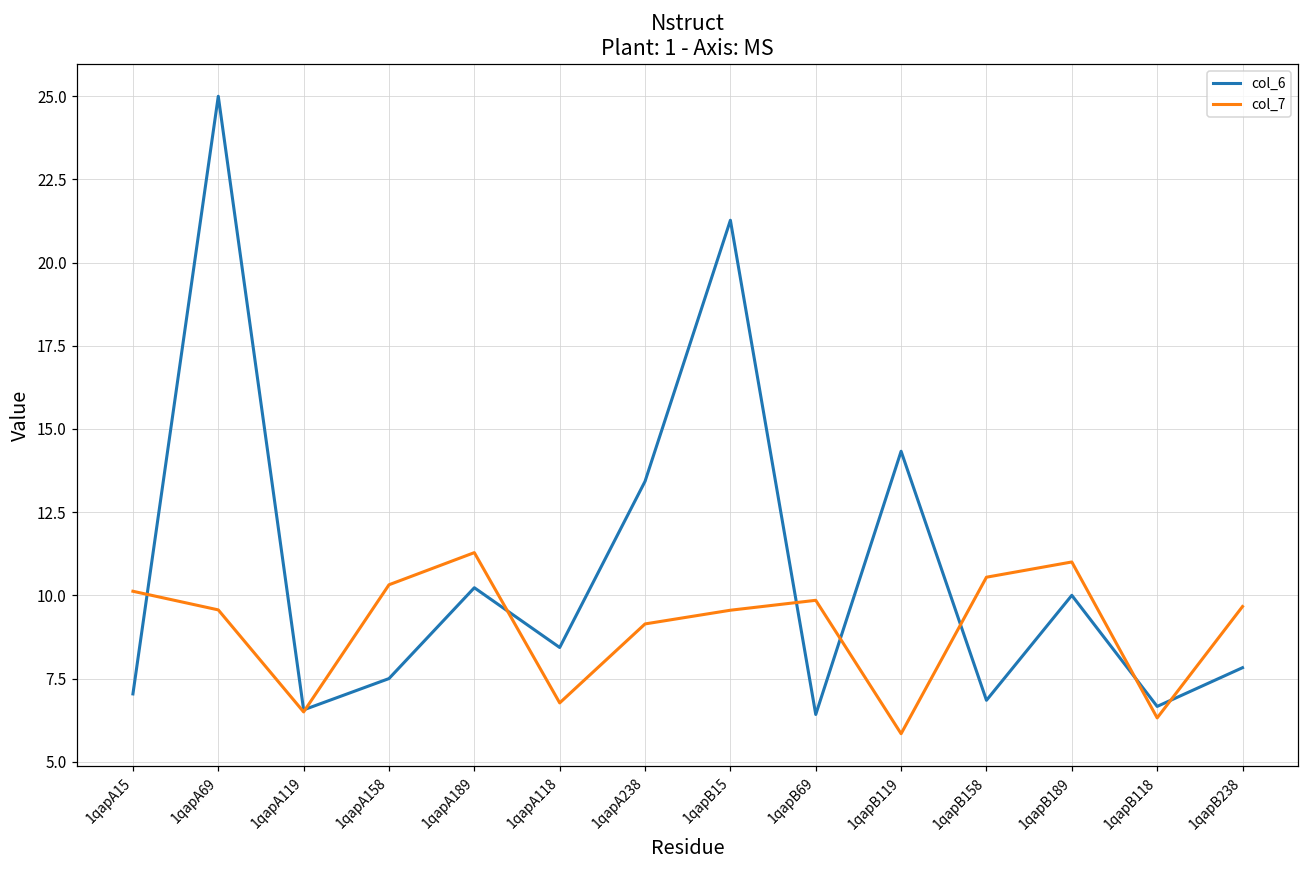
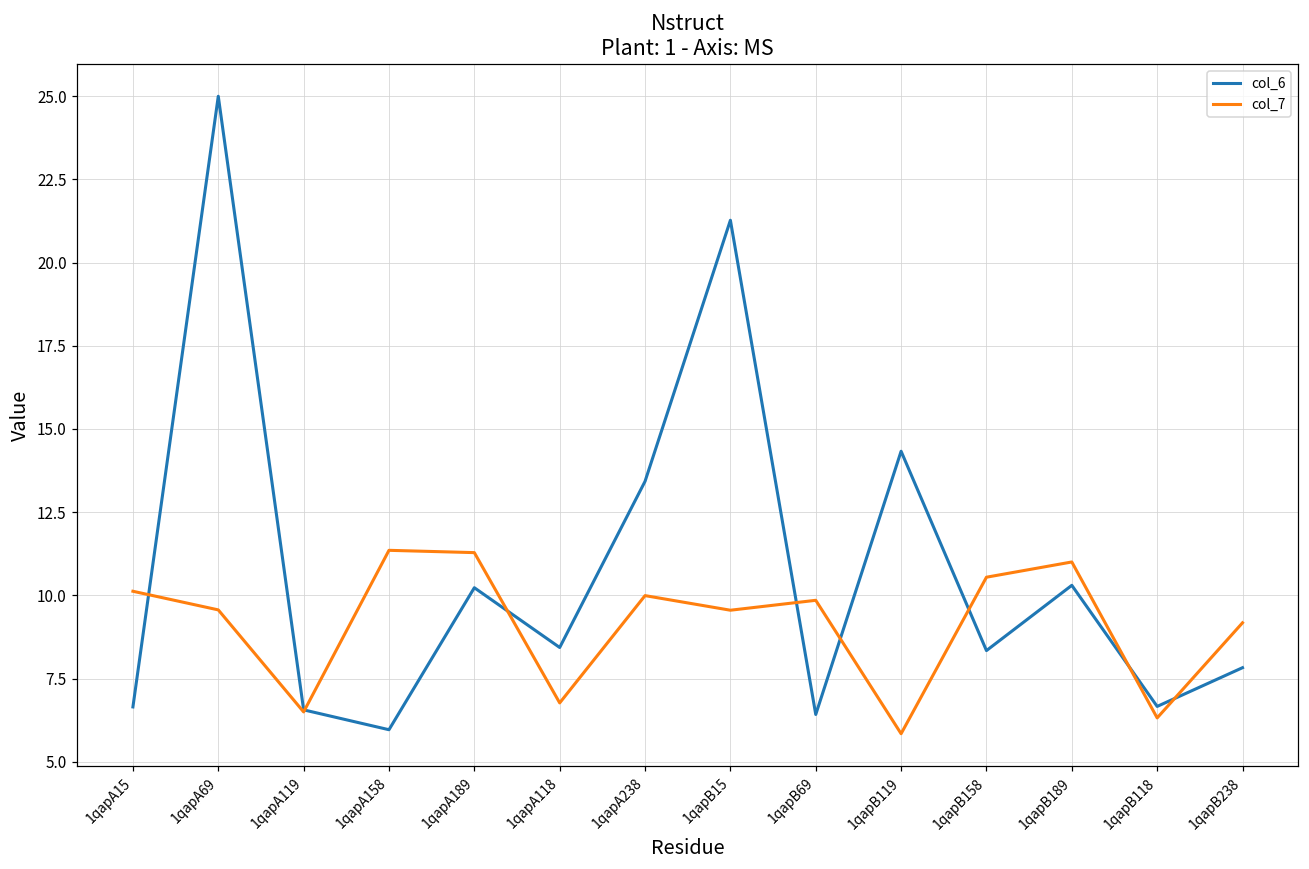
col_6, 1qapA15: 7.0 -> 6.6
col_6, 1qapA158: 7.5 -> 6.0
col_7, 1qapA158: 10.3 -> 11.4
col_7, 1qapA238: 9.1 -> 10.0
col_6, 1qapB158: 6.8 -> 8.3
col_6, 1qapB189: 10.0 -> 10.3
col_7, 1qapB238: 9.7 -> 9.2
